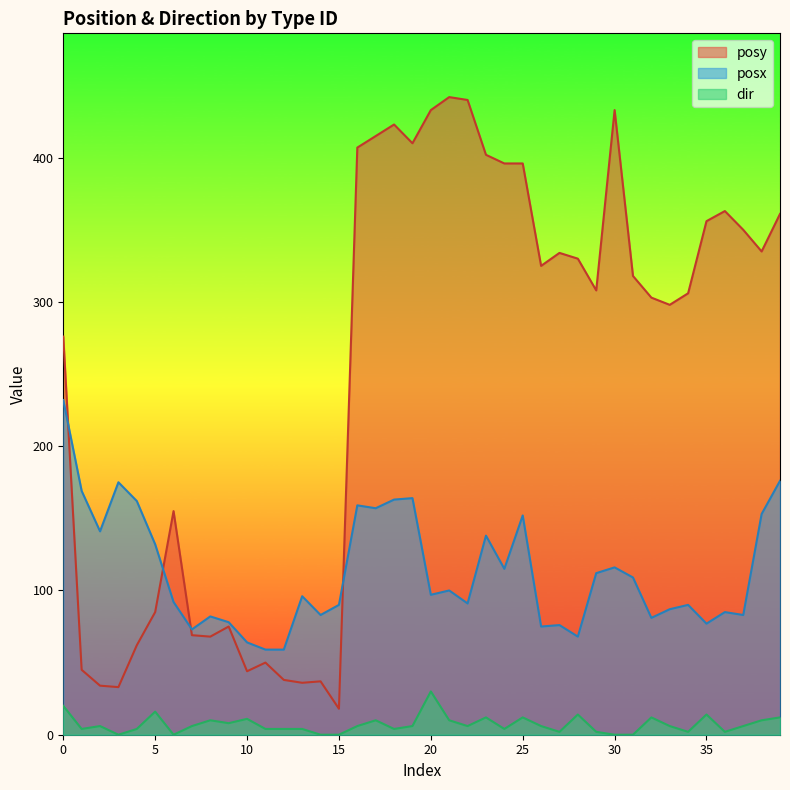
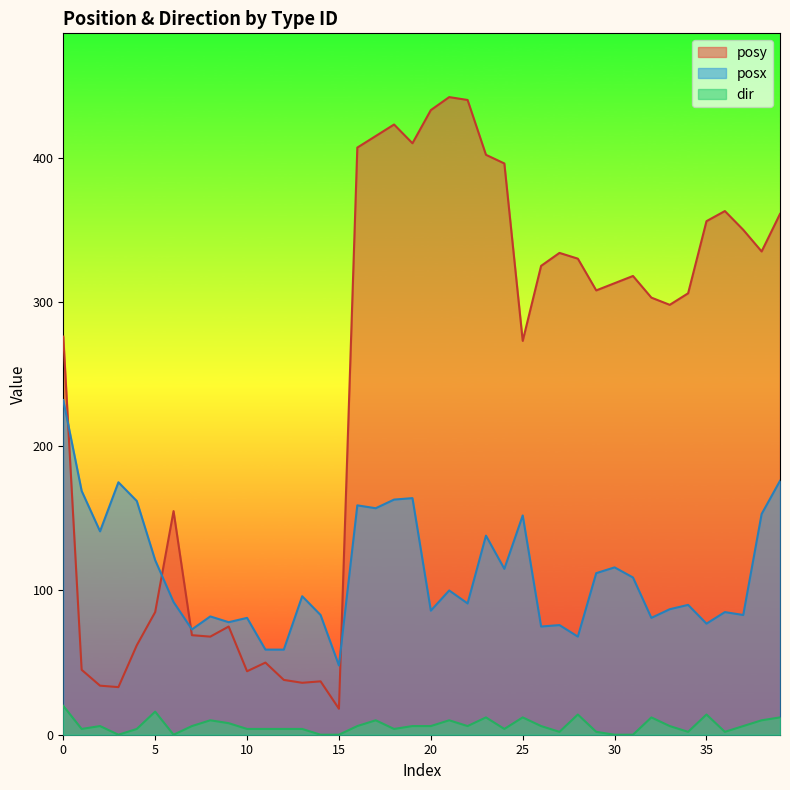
posx, 5: 132 -> 121
posx, 10: 64 -> 81
dir, 10: 11 -> 4
posx, 15: 90 -> 48
posx, 20: 97 -> 86
dir, 20: 30 -> 6
posy, 25: 396 -> 273
posy, 30: 433 -> 313
